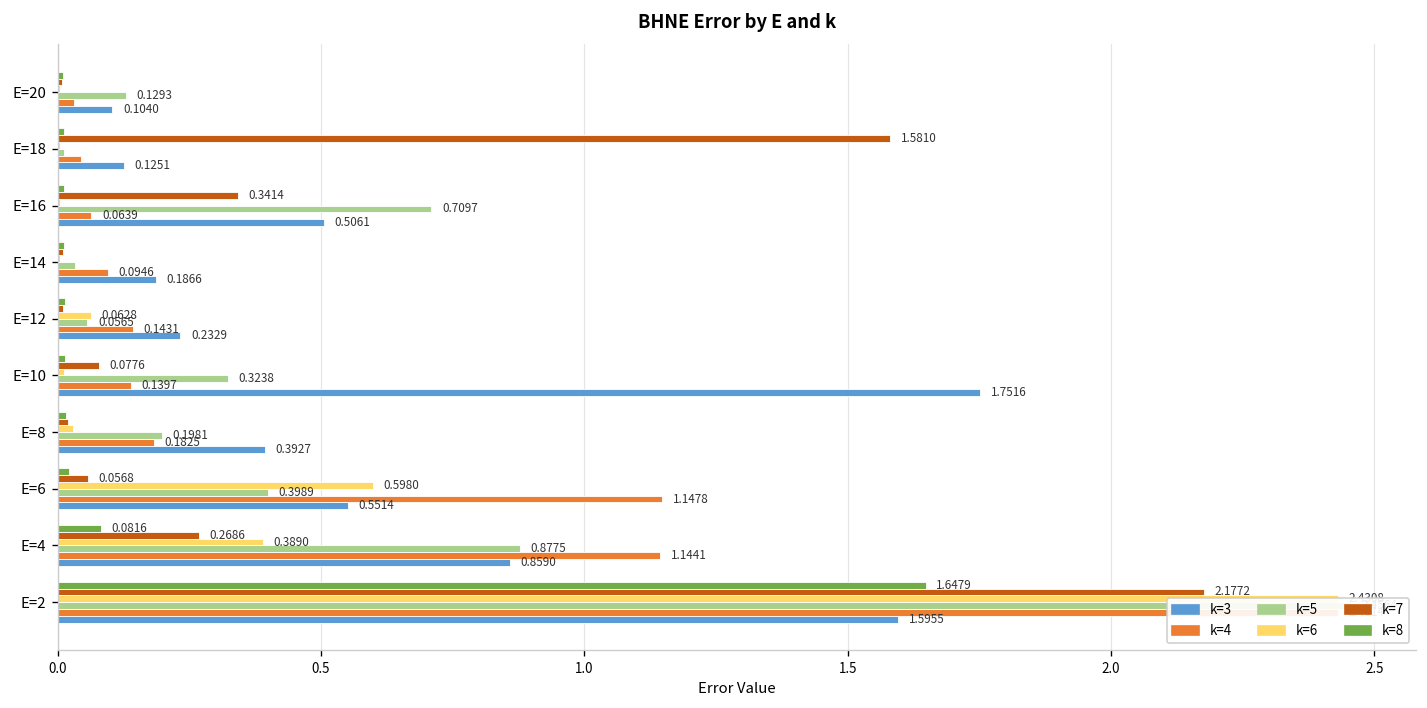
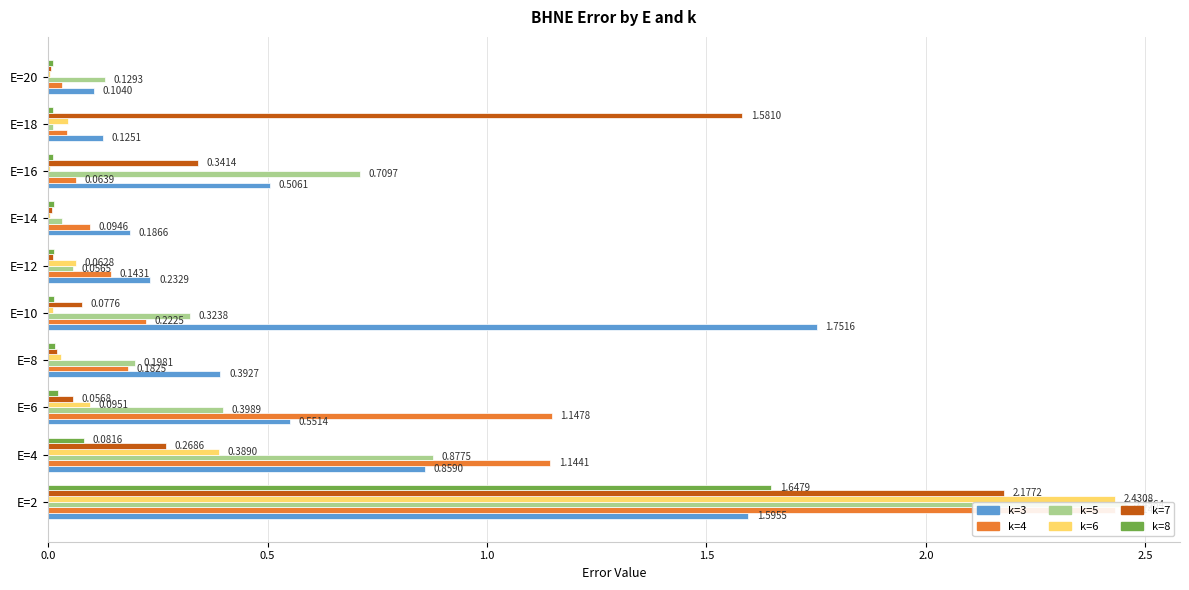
k=6, E=18: 0.00 -> 0.05
k=4, E=10: 0.1397 -> 0.2225
k=6, E=6: 0.5980 -> 0.0951
